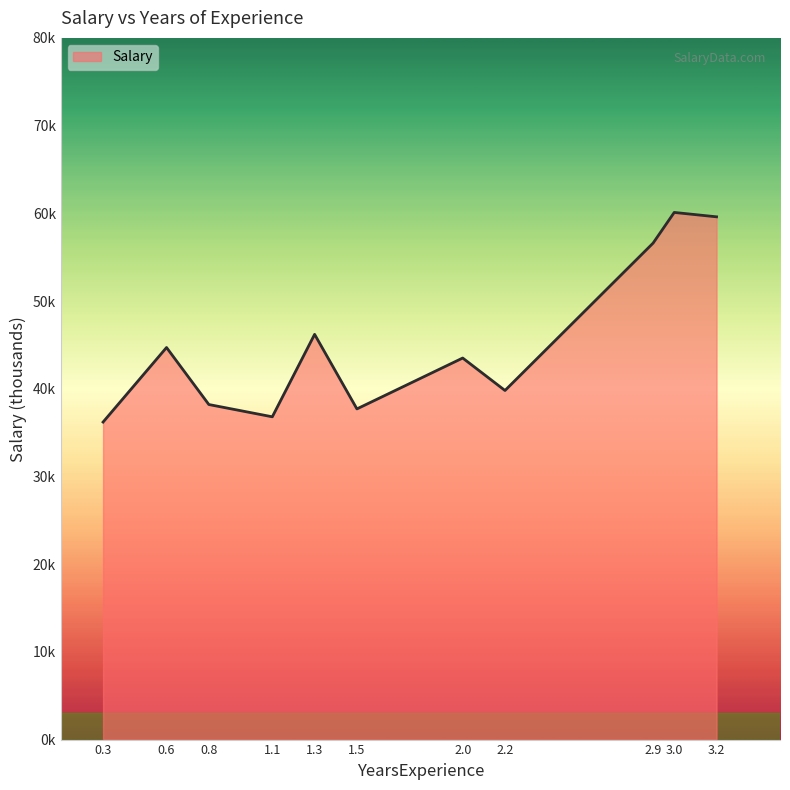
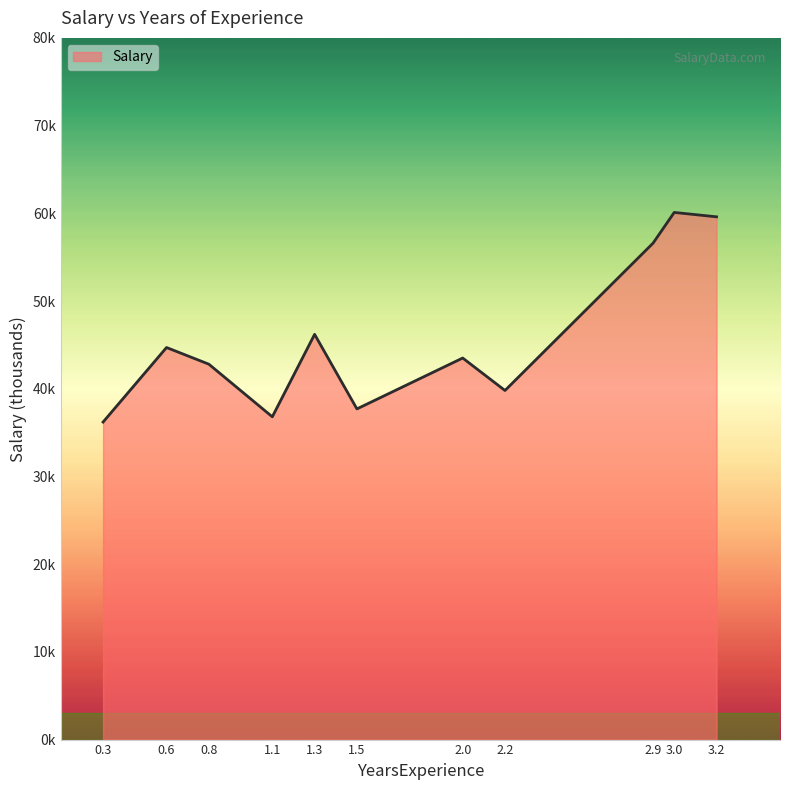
0.8: 38000 -> 43000
